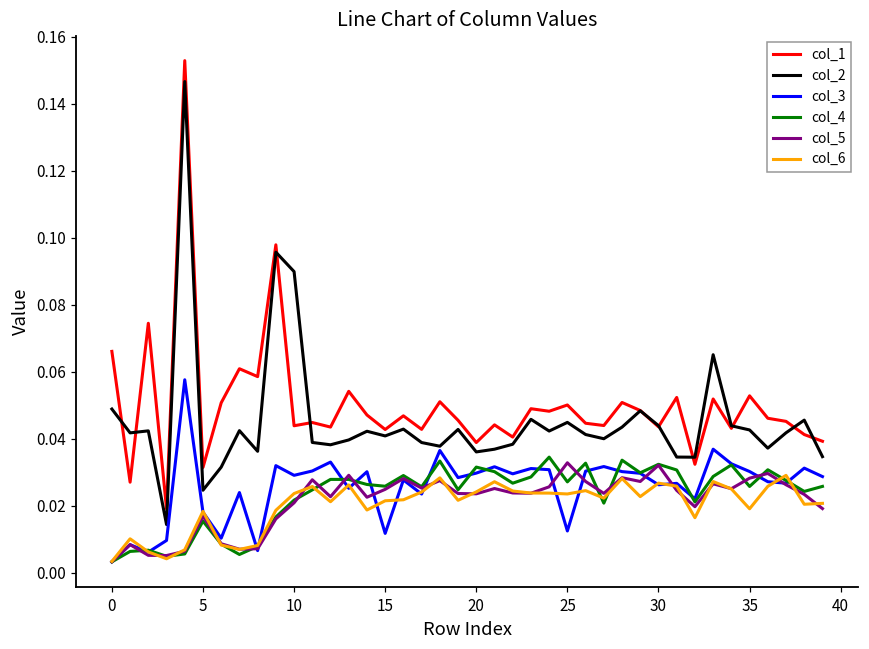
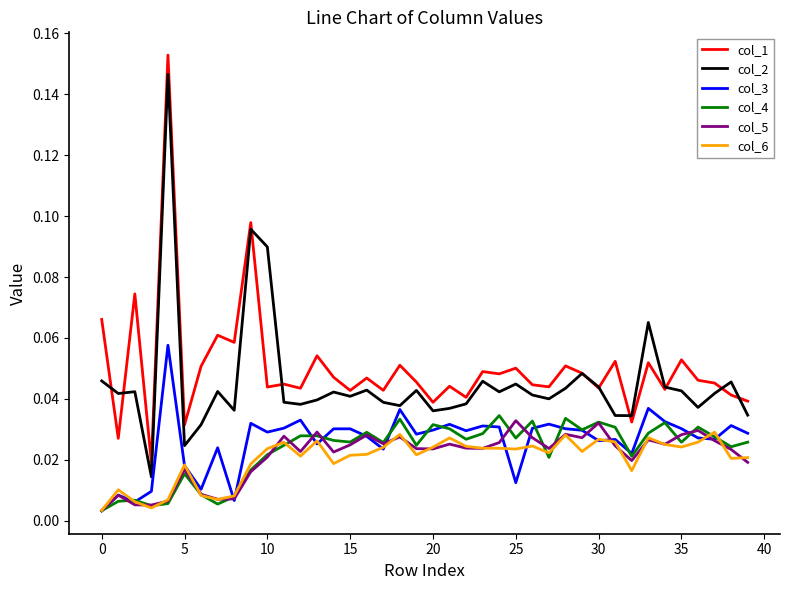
col_2, 0: 0.049 -> 0.046
col_3, 15: 0.012 -> 0.030
col_6, 35: 0.019 -> 0.024
